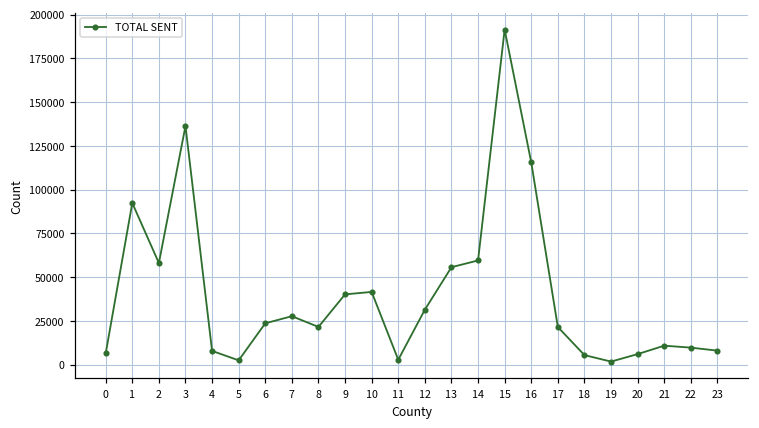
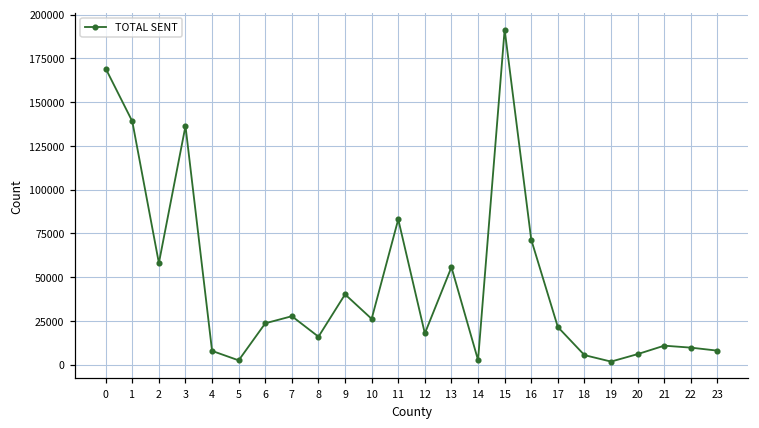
0: 6000 -> 169000
1: 92000 -> 139000
8: 22000 -> 16000
10: 42000 -> 26000
11: 3000 -> 83000
12: 31000 -> 18000
14: 59000 -> 3000
16: 116000 -> 71000
